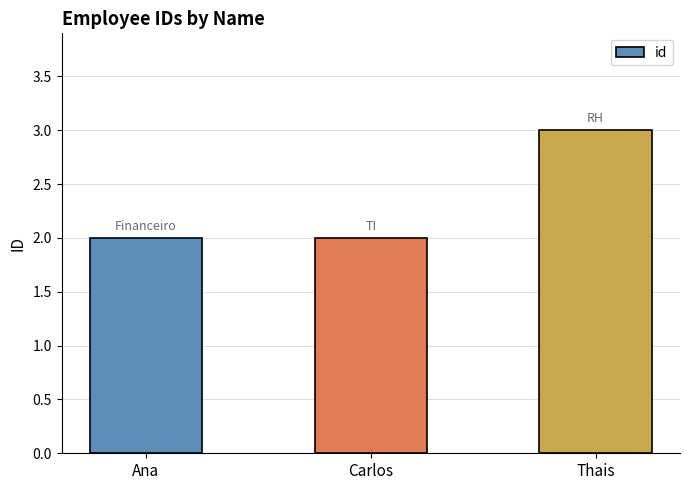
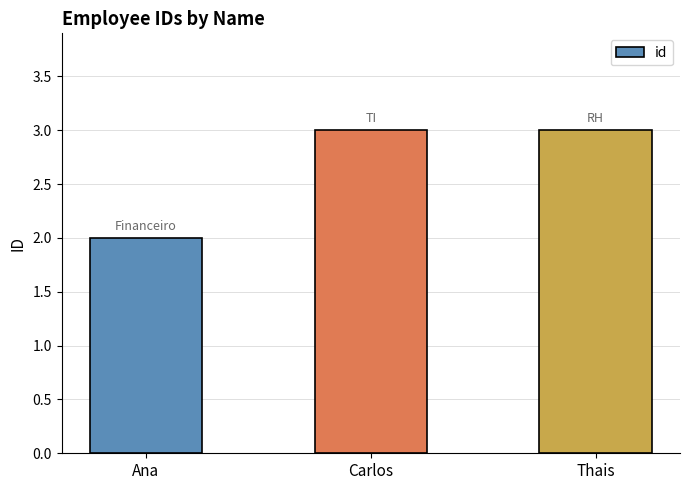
Carlos: 2 -> 3
